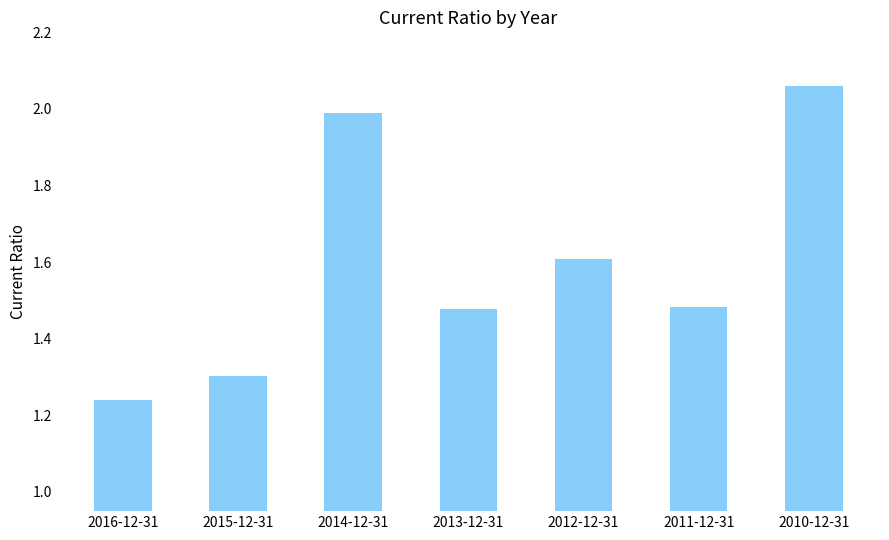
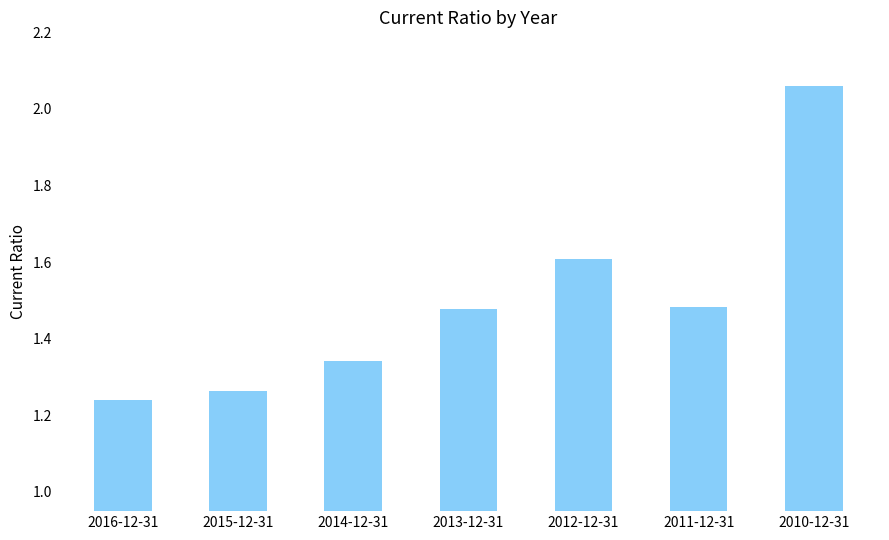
2015-12-31: 1.30 -> 1.26
2014-12-31: 1.99 -> 1.34
